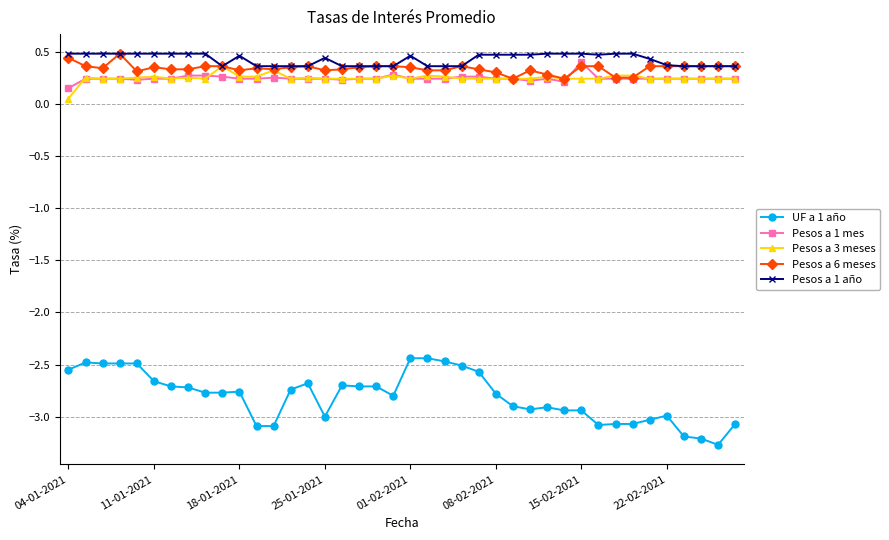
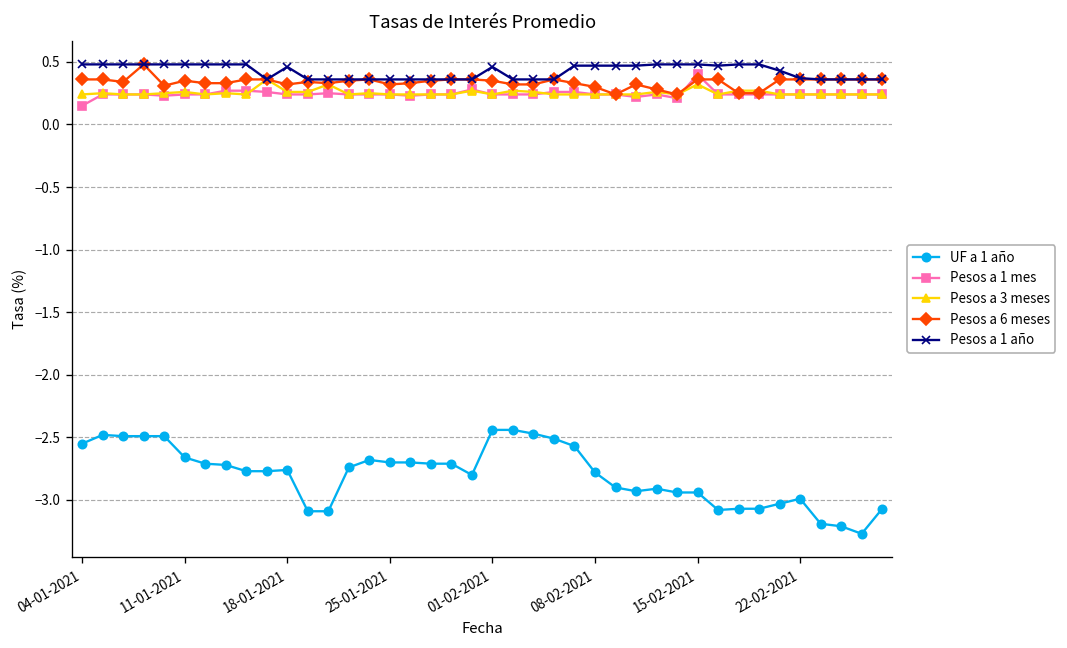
Pesos a 3 meses, 04-01-2021: 0.05 -> 0.24
Pesos a 6 meses, 04-01-2021: 0.44 -> 0.36
UF a 1 año, 25-01-2021: -3.0 -> -2.7
Pesos a 1 año, 25-01-2021: 0.44 -> 0.36
Pesos a 3 meses, 15-02-2021: 0.24 -> 0.32
